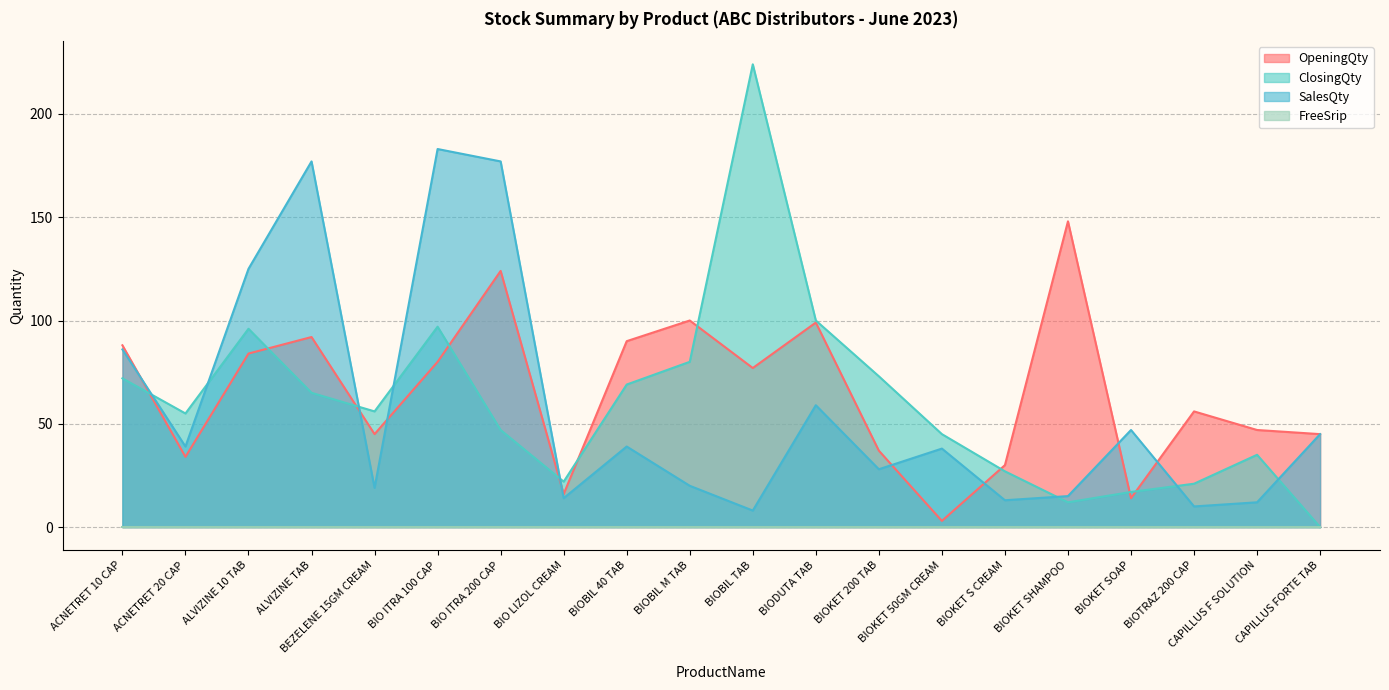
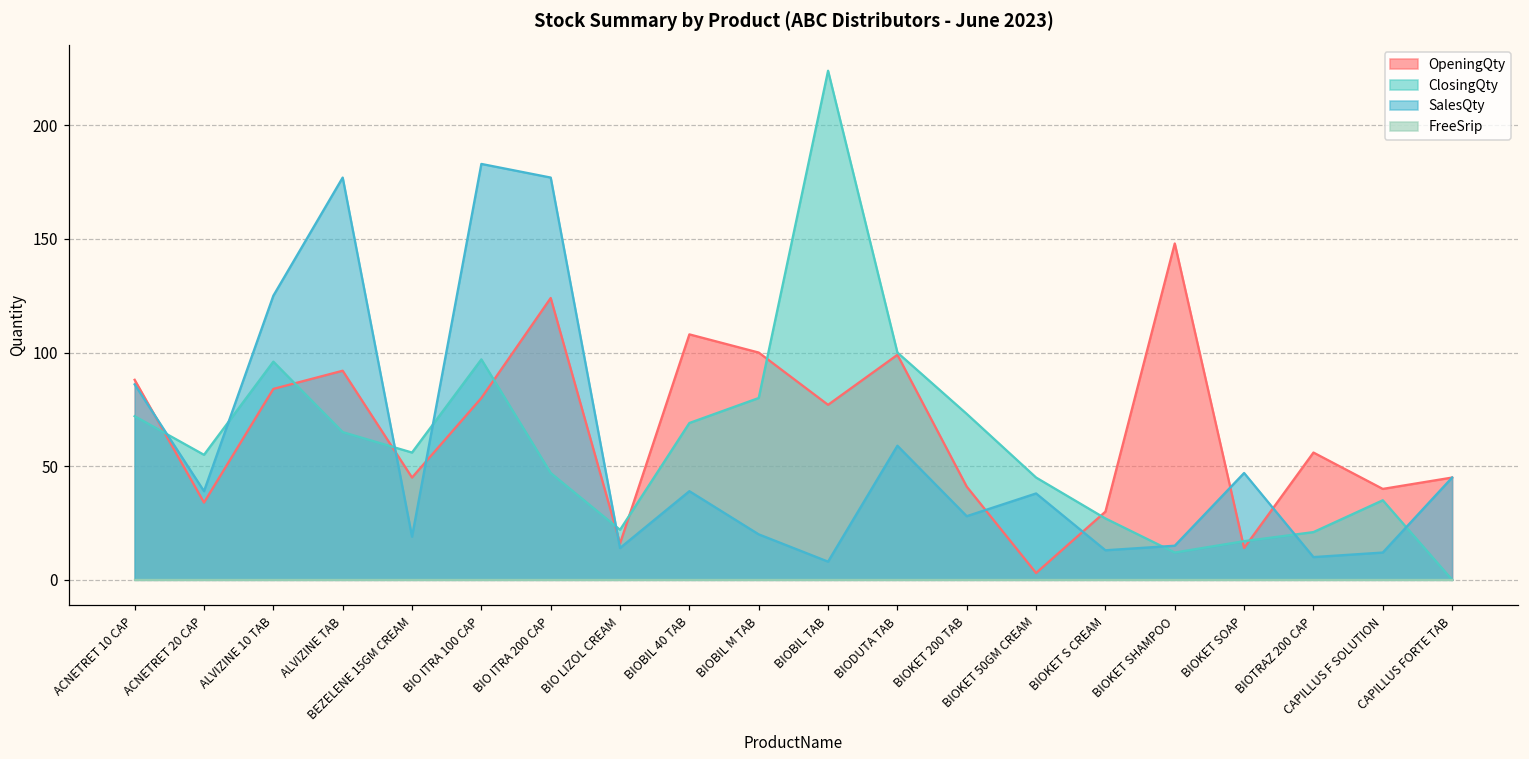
OpeningQty, BIOBIL 40 TAB: 90 -> 108
OpeningQty, BIOKET 200 TAB: 37 -> 41
OpeningQty, CAPILLUS F SOLUTION: 47 -> 40
